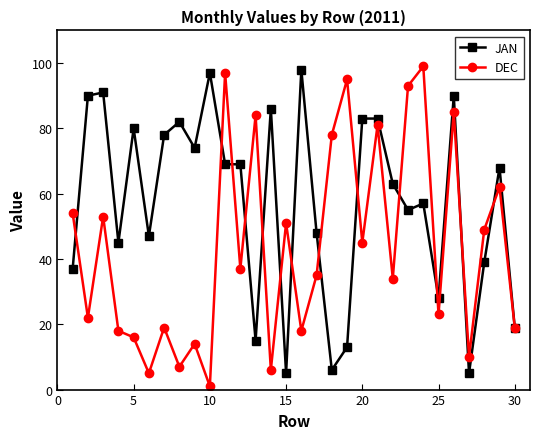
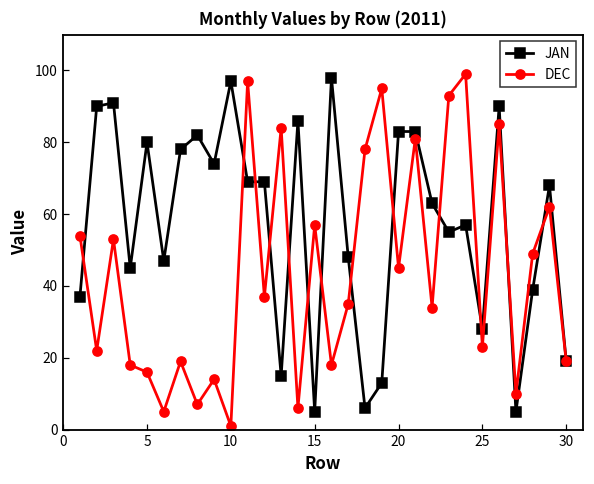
DEC, 15: 51 -> 57
